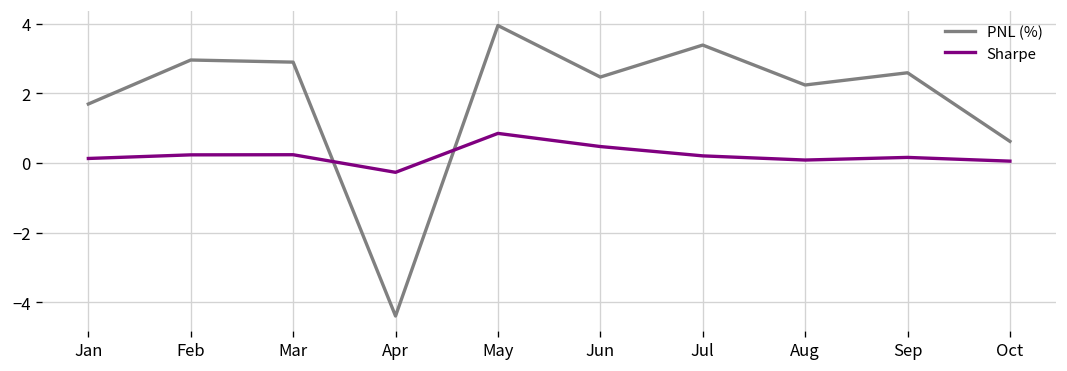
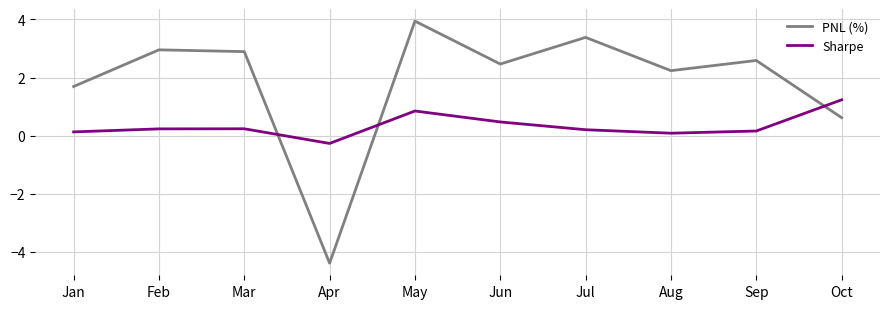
Sharpe, Oct: 0.1 -> 1.2
